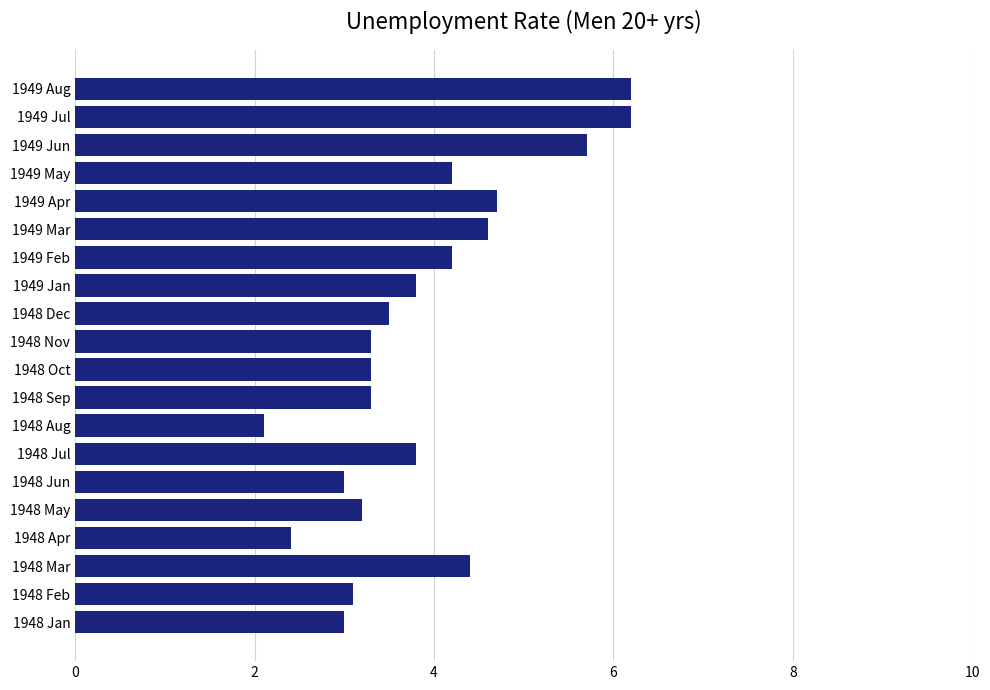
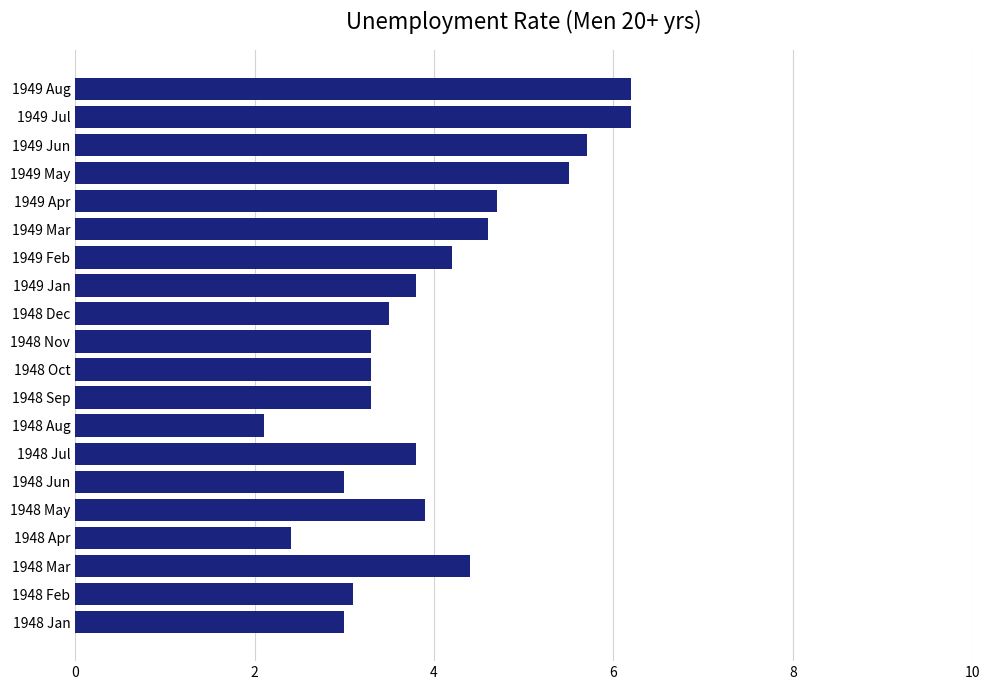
1949 May: 4.2 -> 5.5
1948 May: 3.2 -> 3.9
